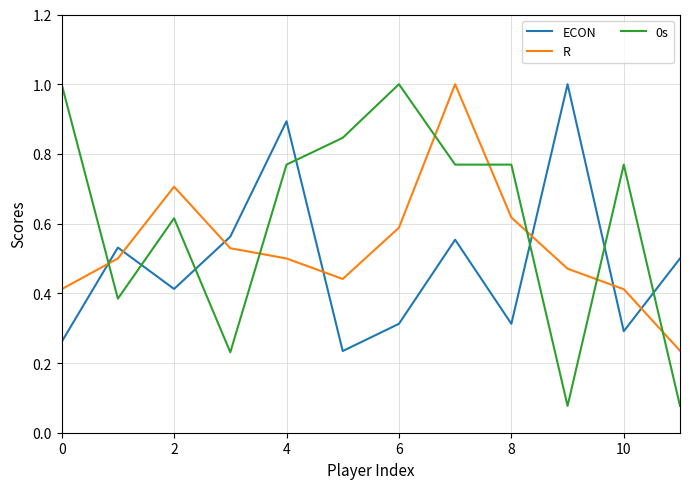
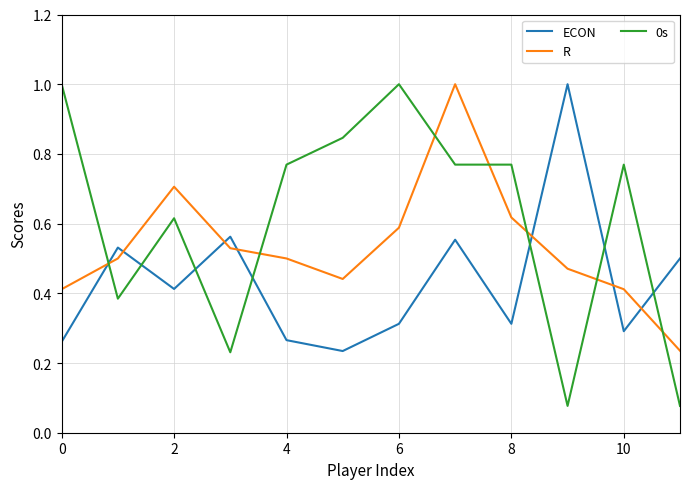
ECON, 4: 0.89 -> 0.27
